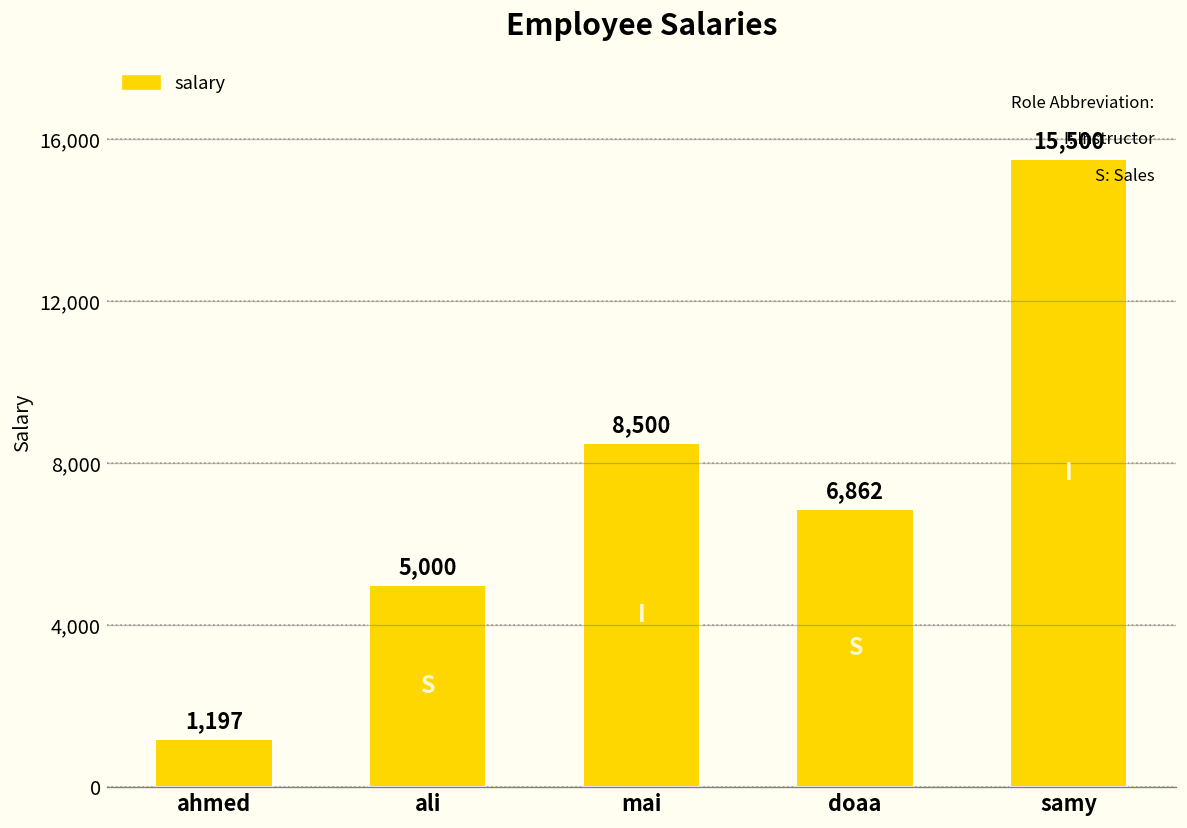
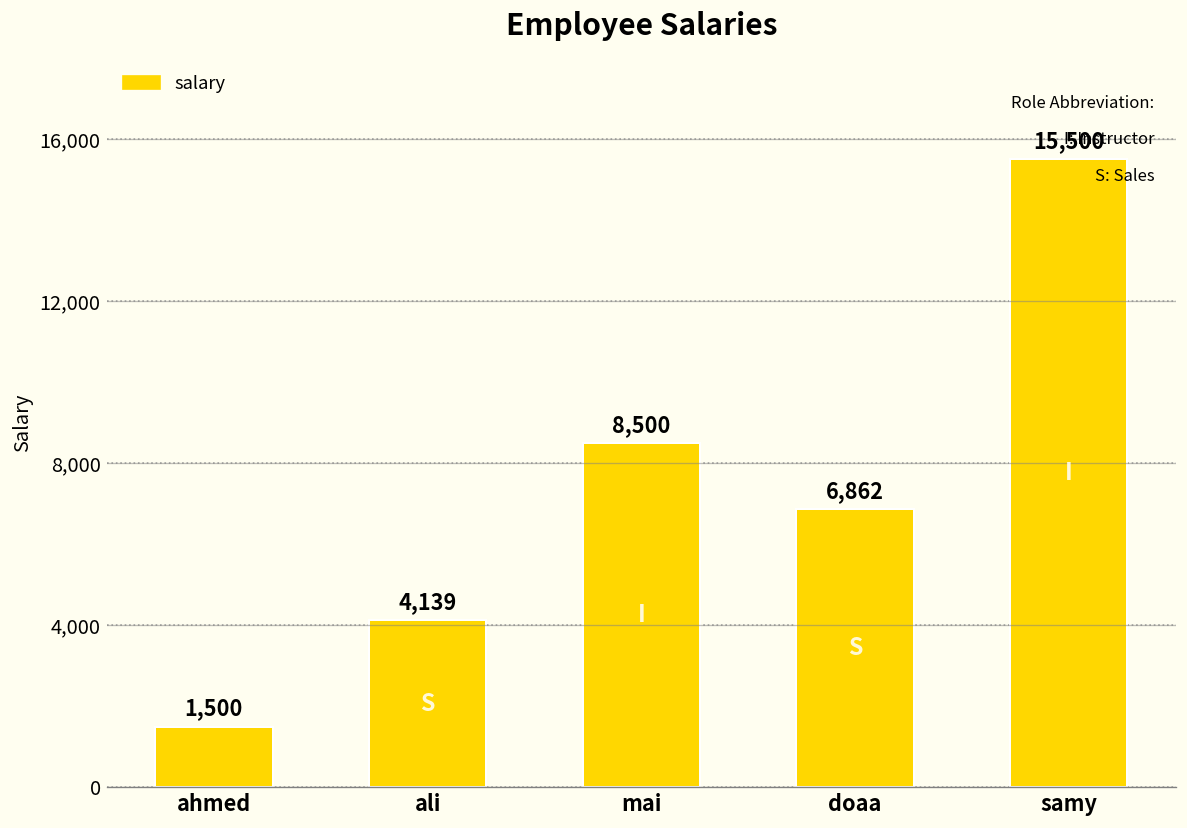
ahmed: 1,197 -> 1,500
ali: 5,000 -> 4,139
